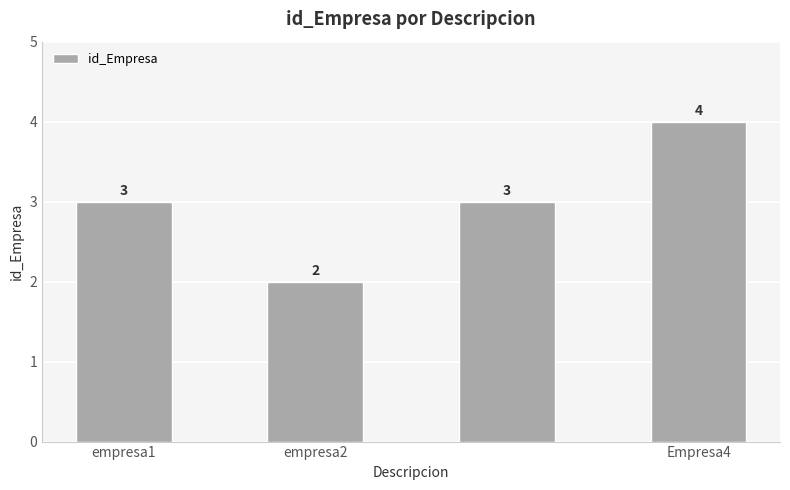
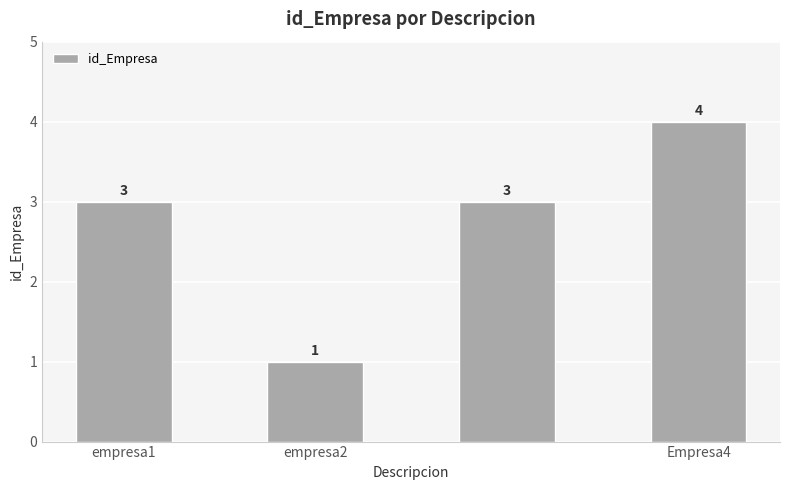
empresa2: 2 -> 1
